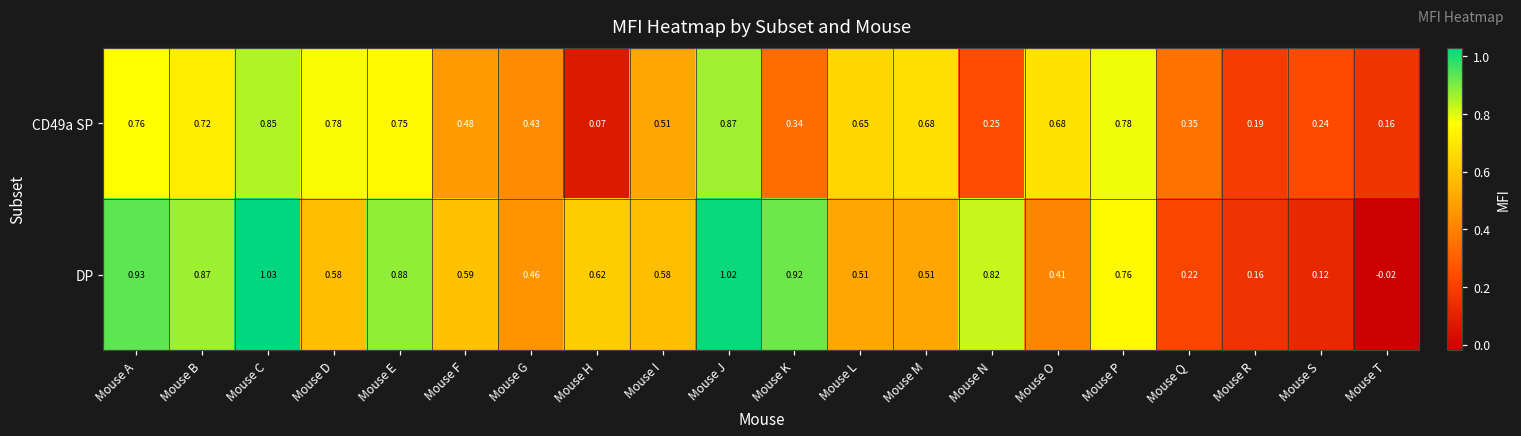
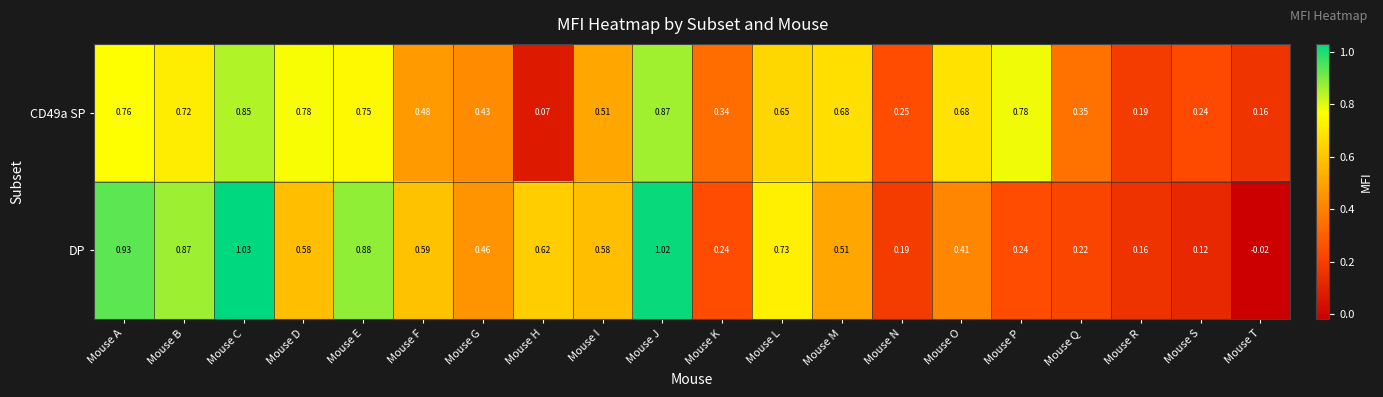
DP, Mouse K: 0.92 -> 0.24
DP, Mouse L: 0.51 -> 0.73
DP, Mouse N: 0.82 -> 0.19
DP, Mouse P: 0.76 -> 0.24
